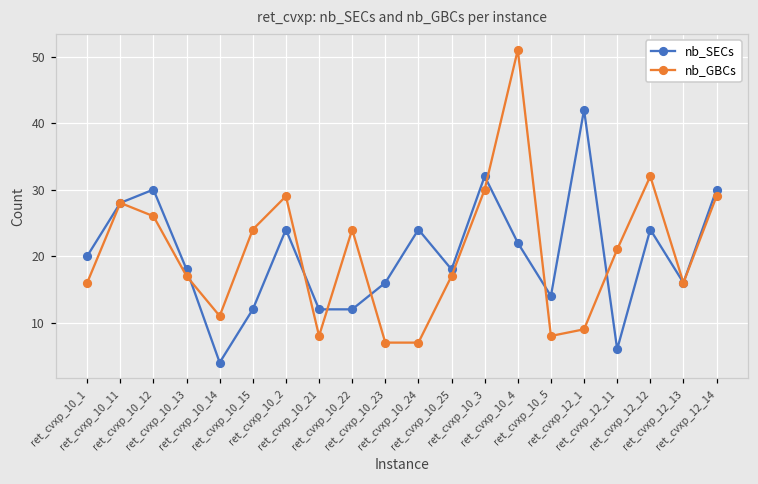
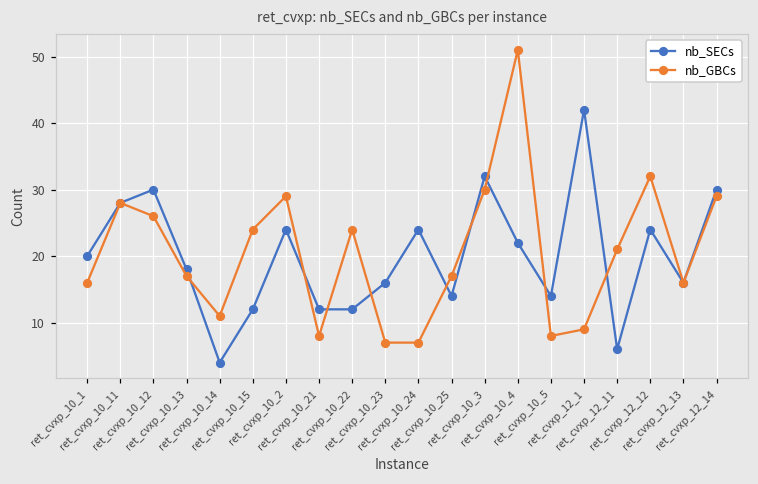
nb_SECs, ret_cvxp_10_25: 18 -> 14
